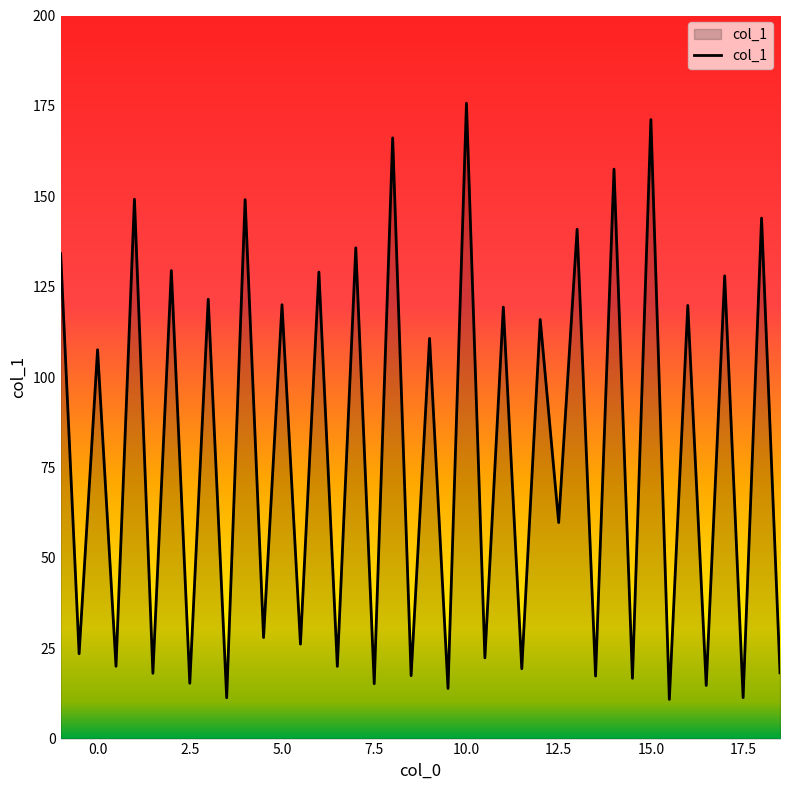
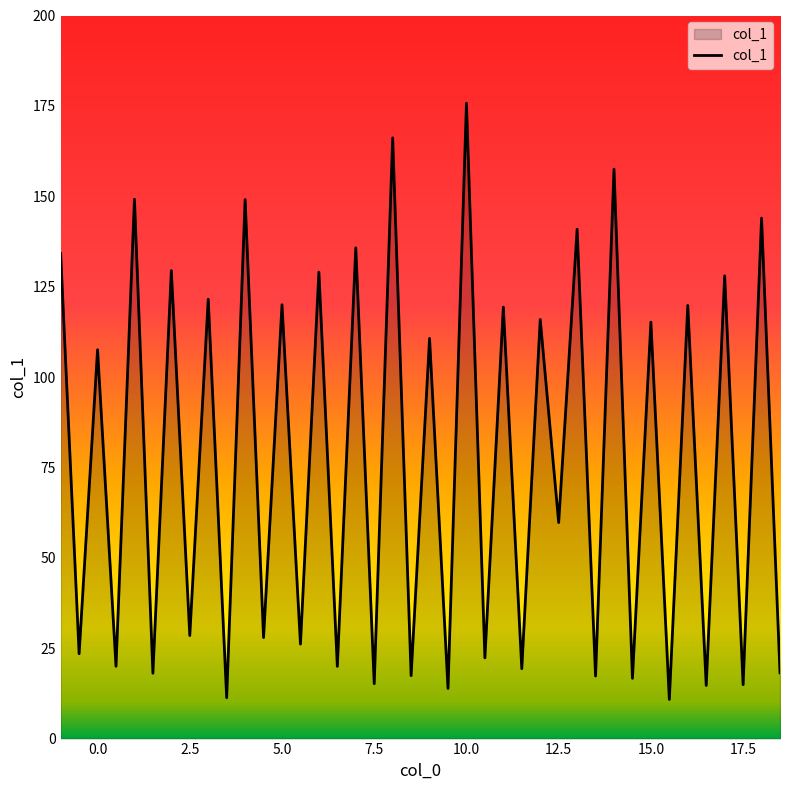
2.5: 15 -> 28
15.0: 171 -> 115
17.5: 11 -> 15
